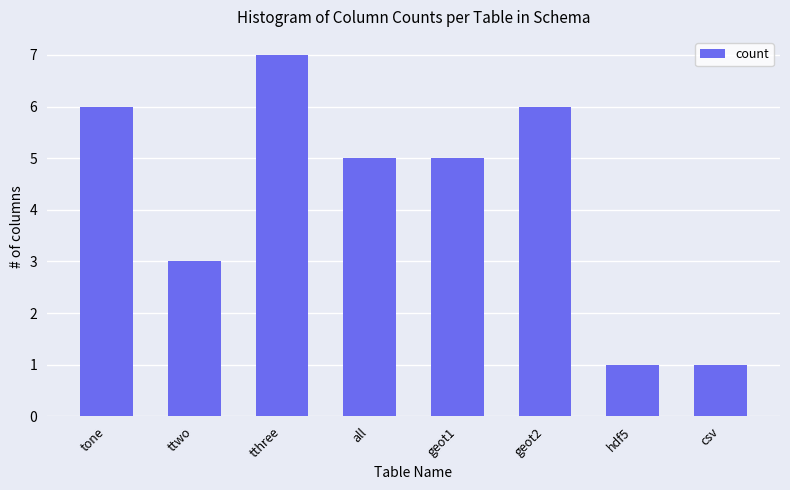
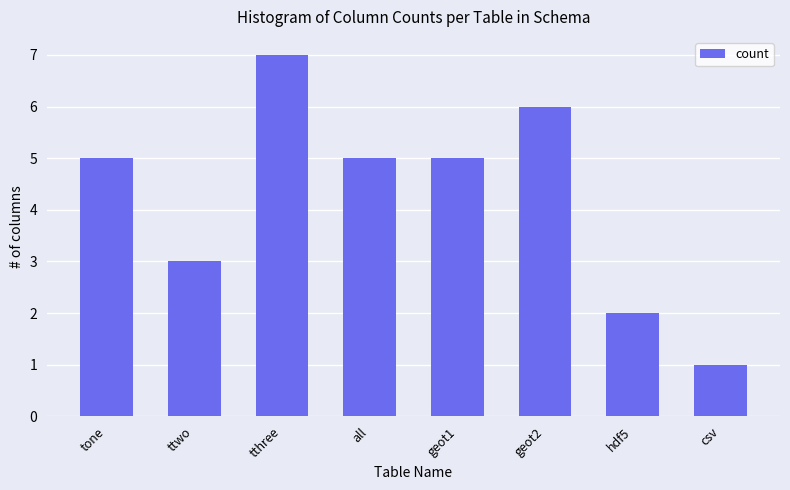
tone: 6 -> 5
hdf5: 1 -> 2
